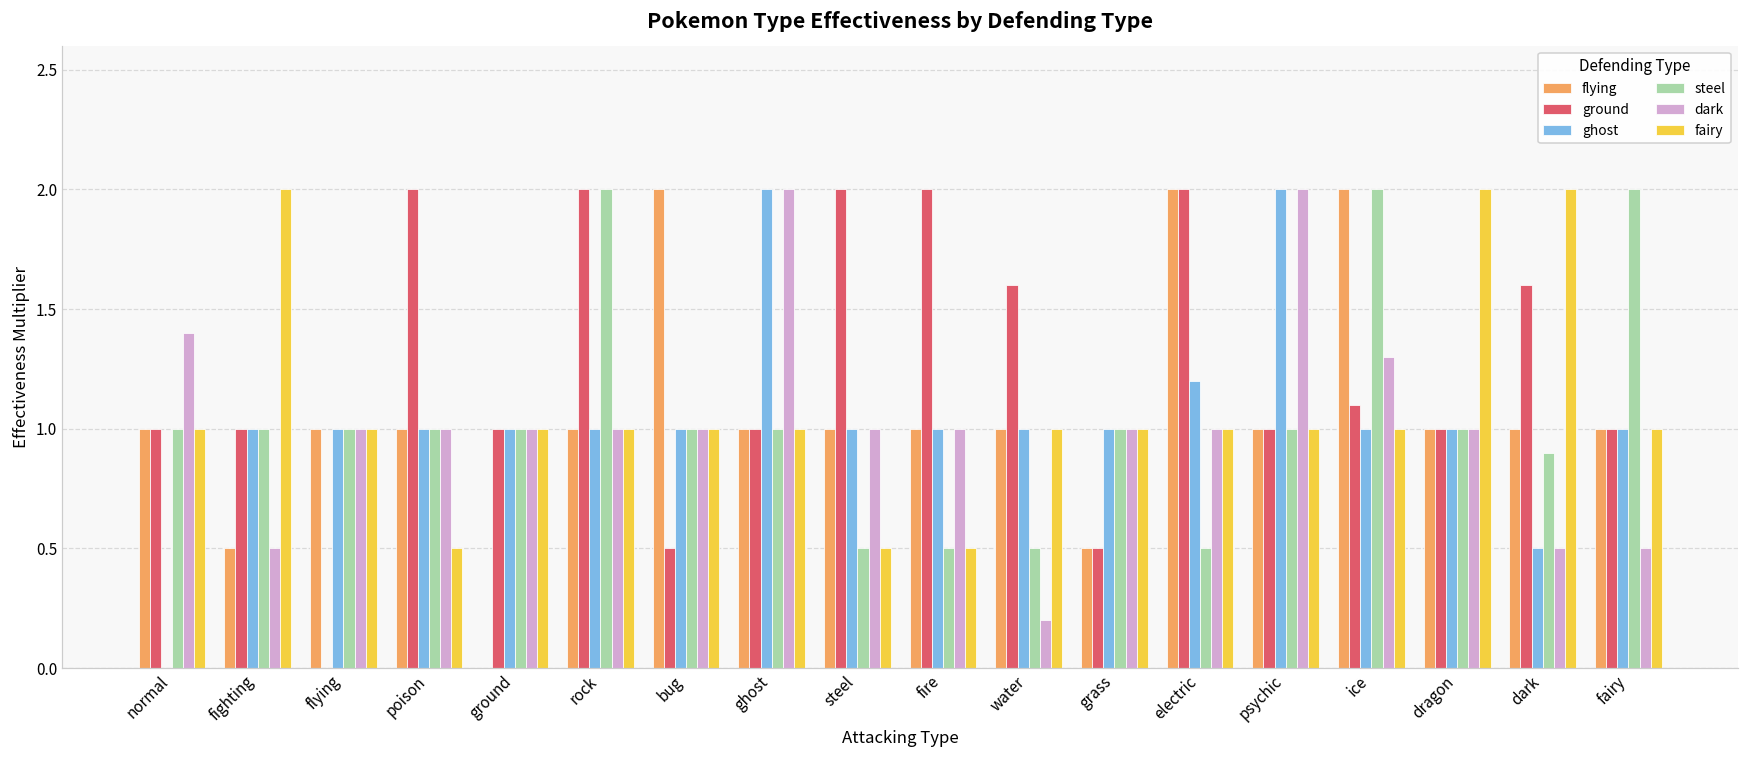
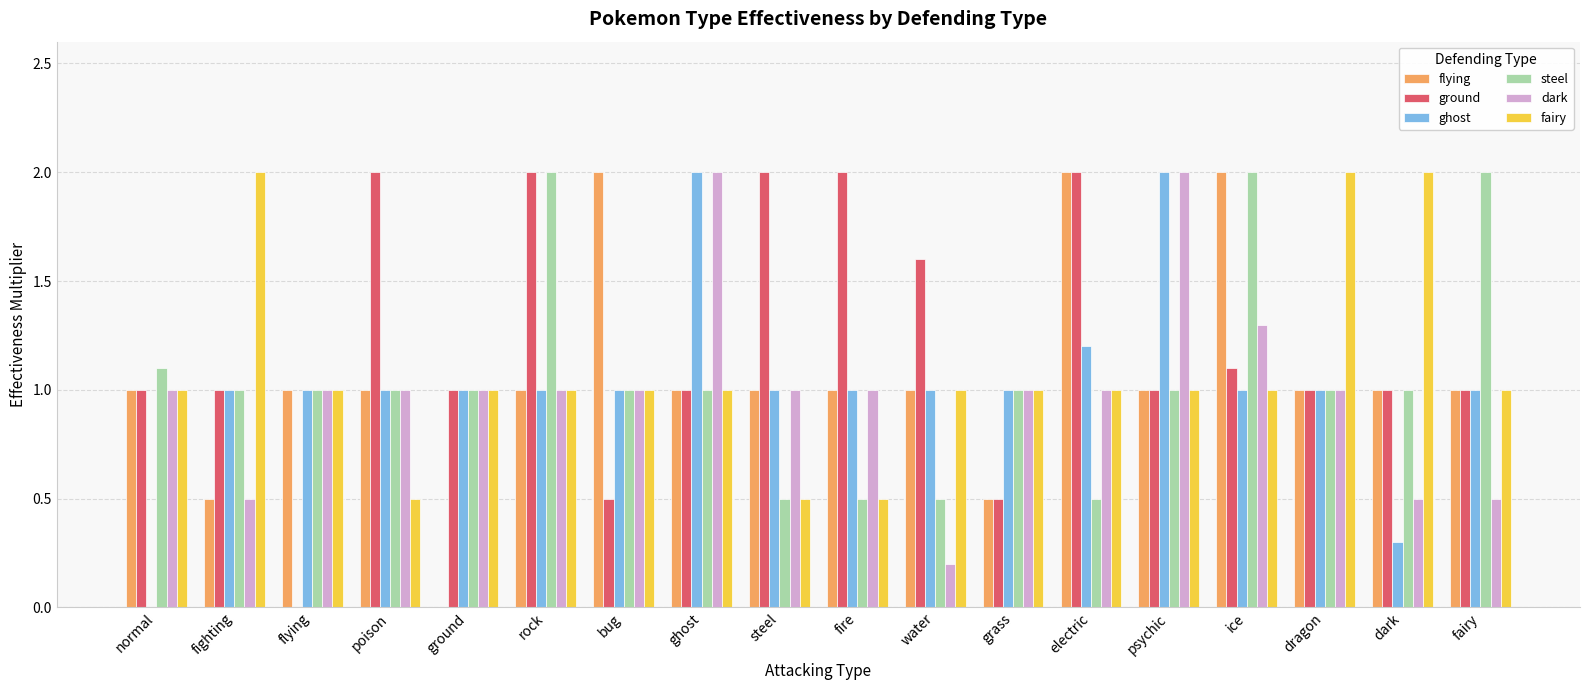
steel, normal: 1.0 -> 1.1
dark, normal: 1.4 -> 1.0
ground, dark: 1.6 -> 1.0
ghost, dark: 0.5 -> 0.3
steel, dark: 0.9 -> 1.0
